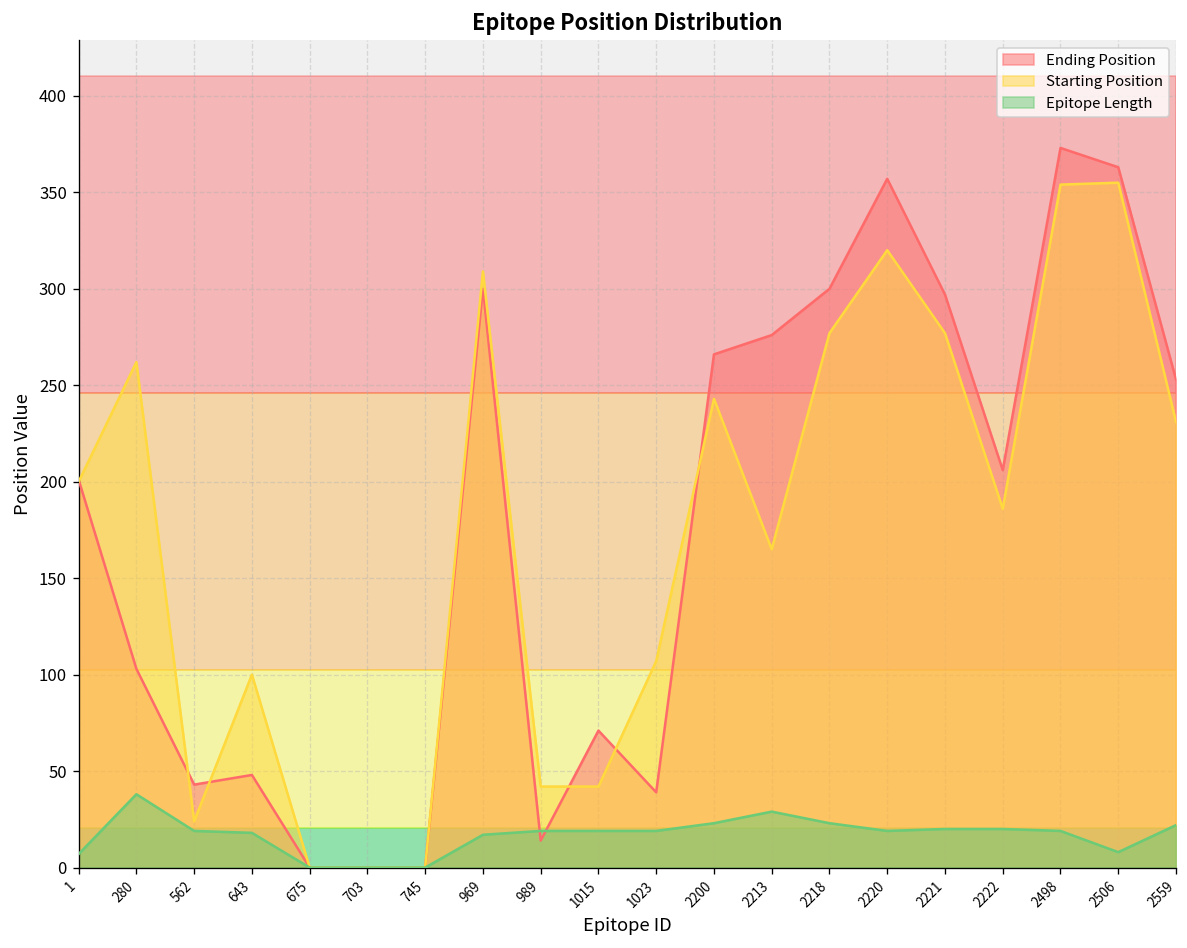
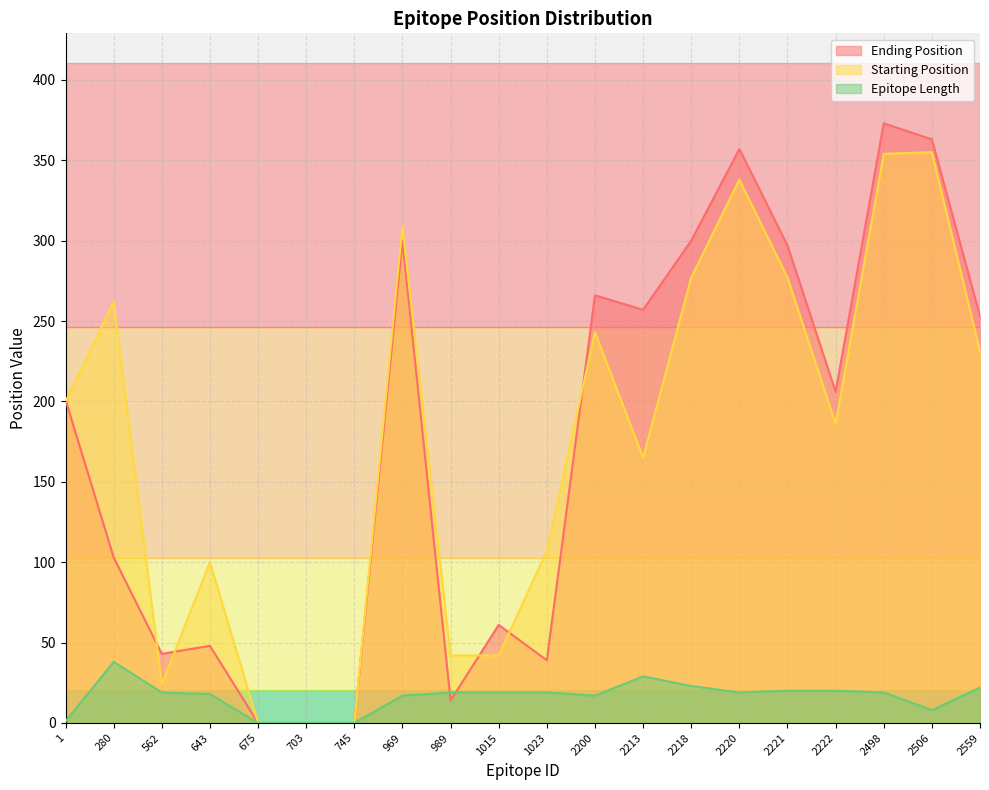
Epitope Length, 1: 7 -> 1
Ending Position, 1015: 71 -> 61
Epitope Length, 2200: 23 -> 17
Ending Position, 2213: 276 -> 257
Starting Position, 2220: 320 -> 338
